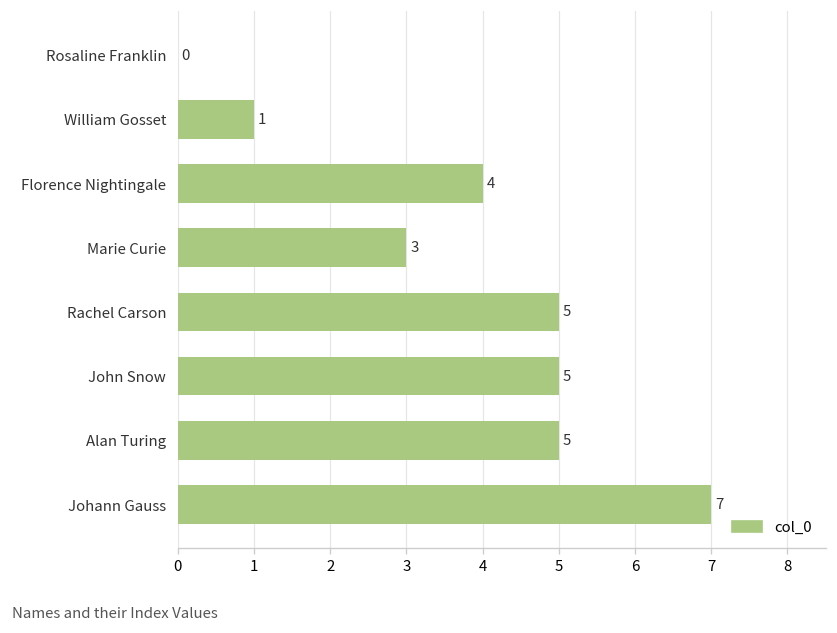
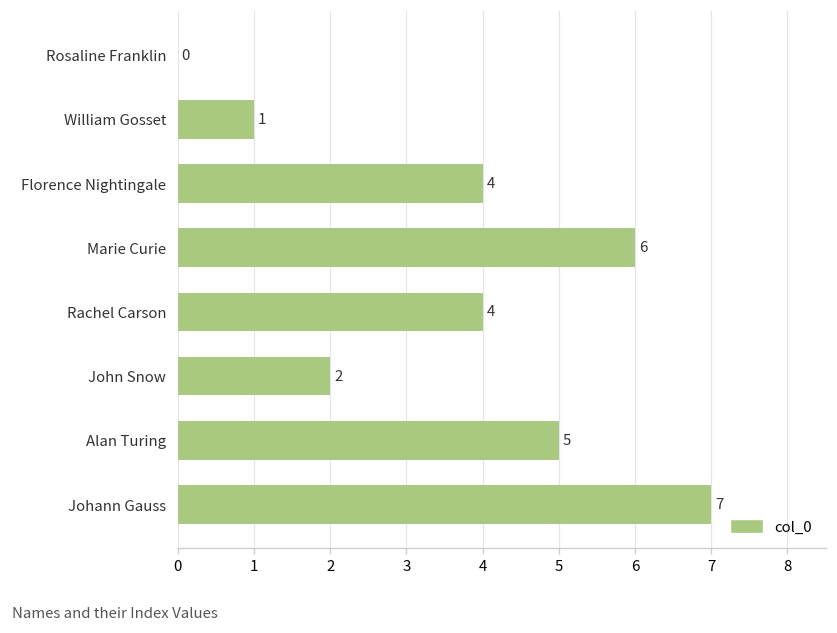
Marie Curie: 3 -> 6
Rachel Carson: 5 -> 4
John Snow: 5 -> 2
